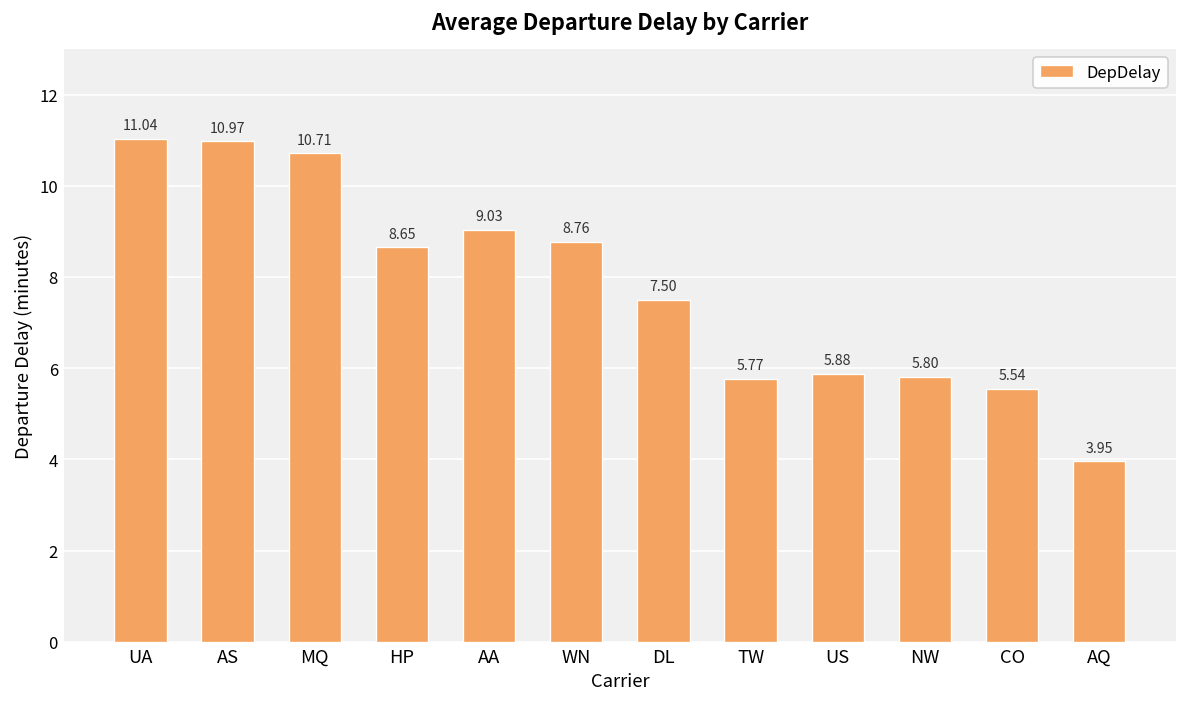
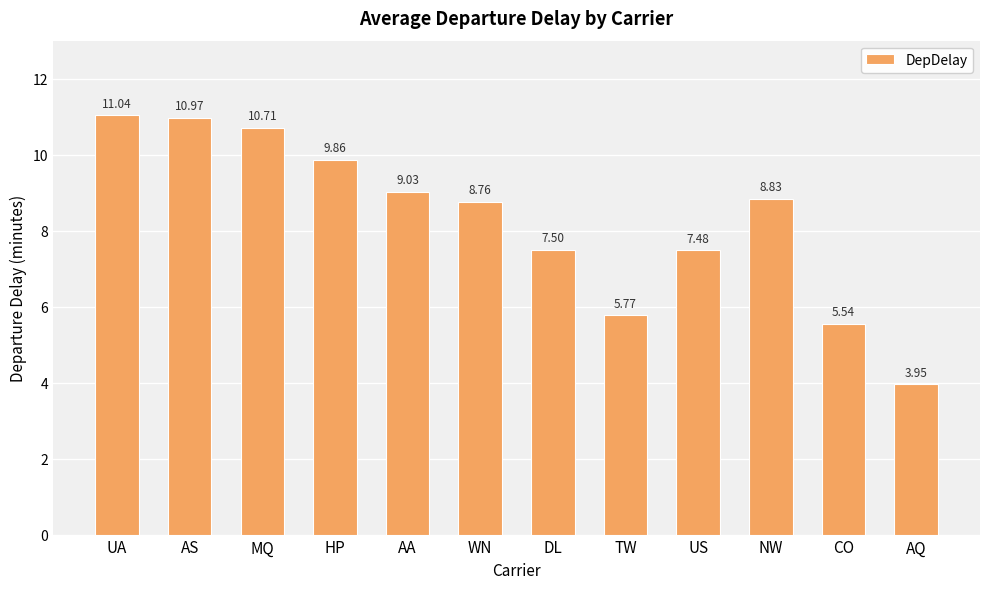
HP: 8.65 -> 9.86
US: 5.88 -> 7.48
NW: 5.80 -> 8.83
